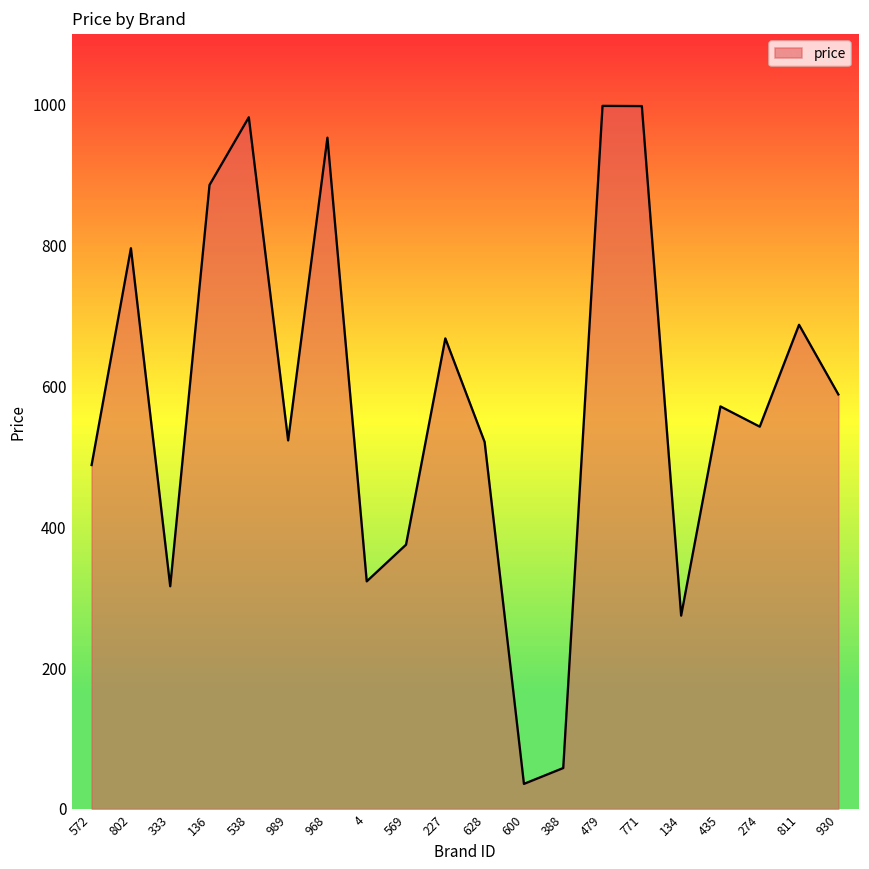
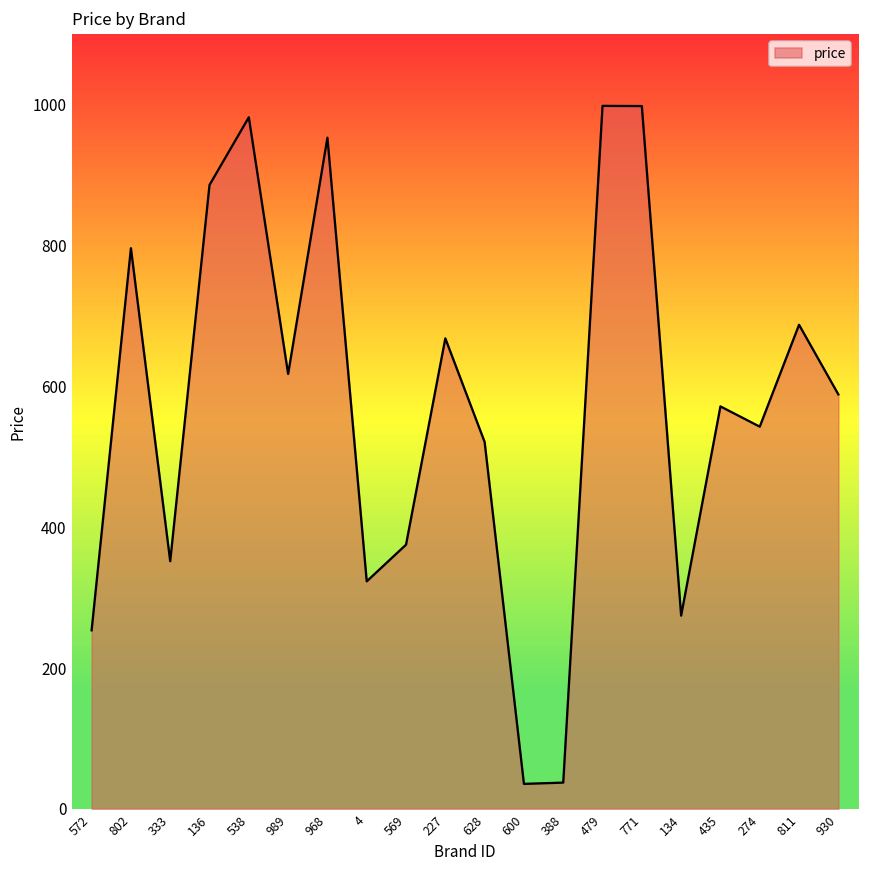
572: 490 -> 250
333: 320 -> 350
989: 520 -> 620
388: 60 -> 40
